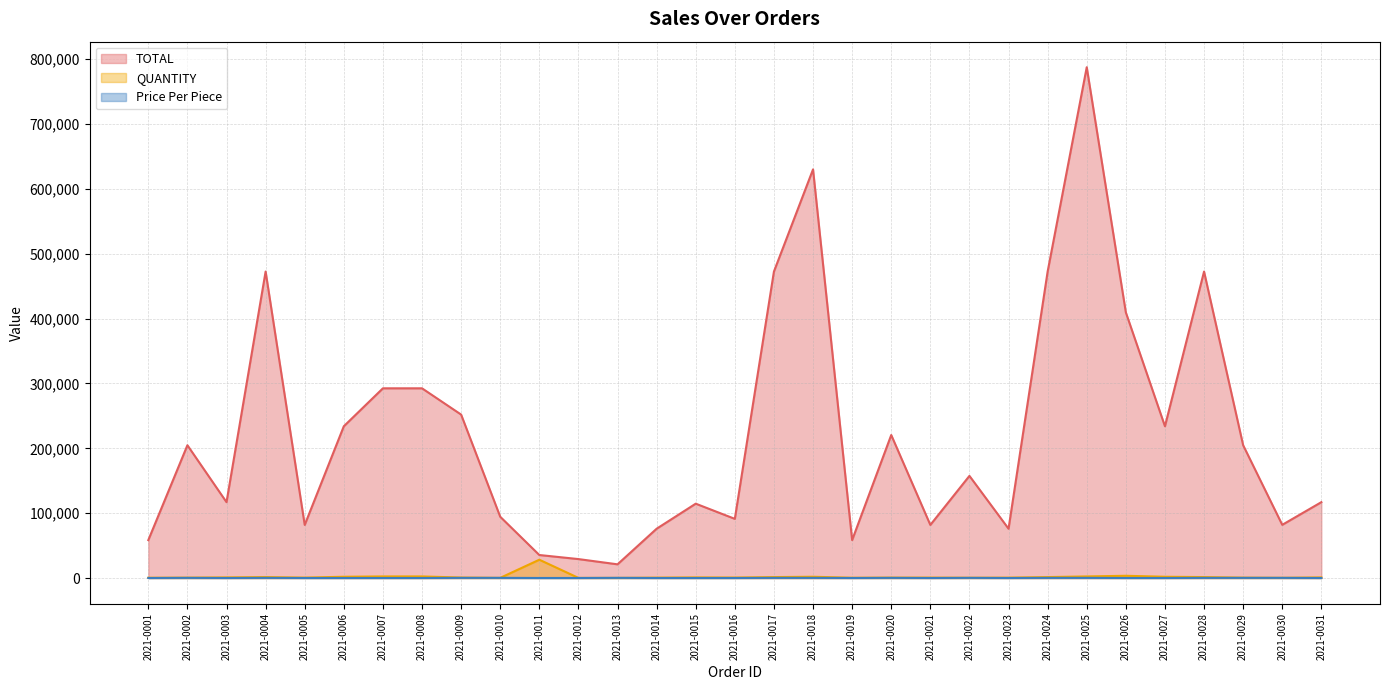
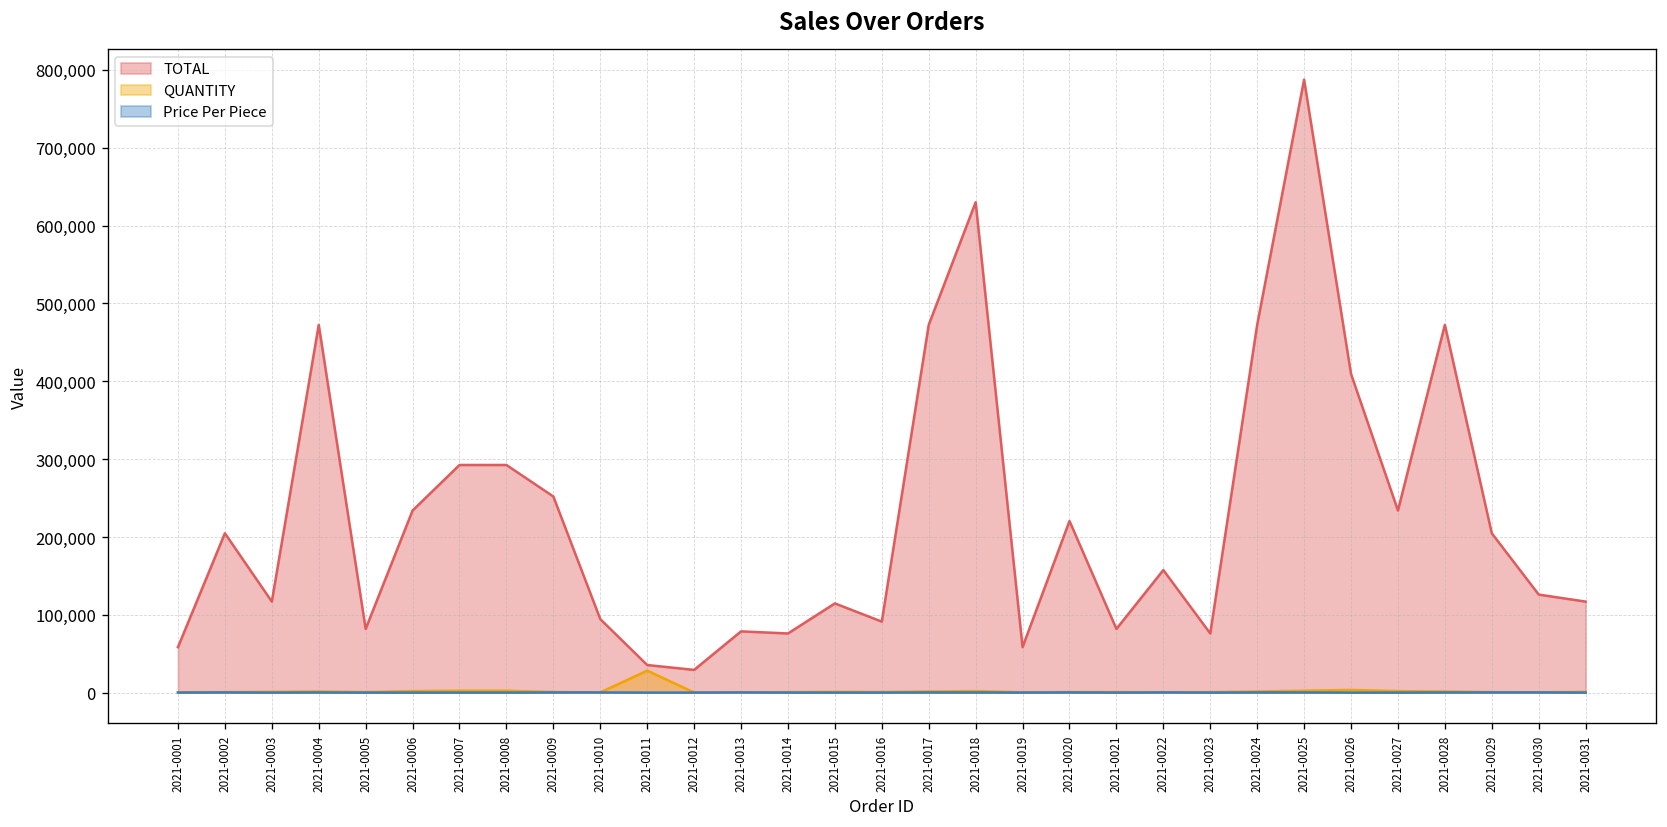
TOTAL, 2021-0013: 20,000 -> 80,000
TOTAL, 2021-0030: 80,000 -> 130,000
